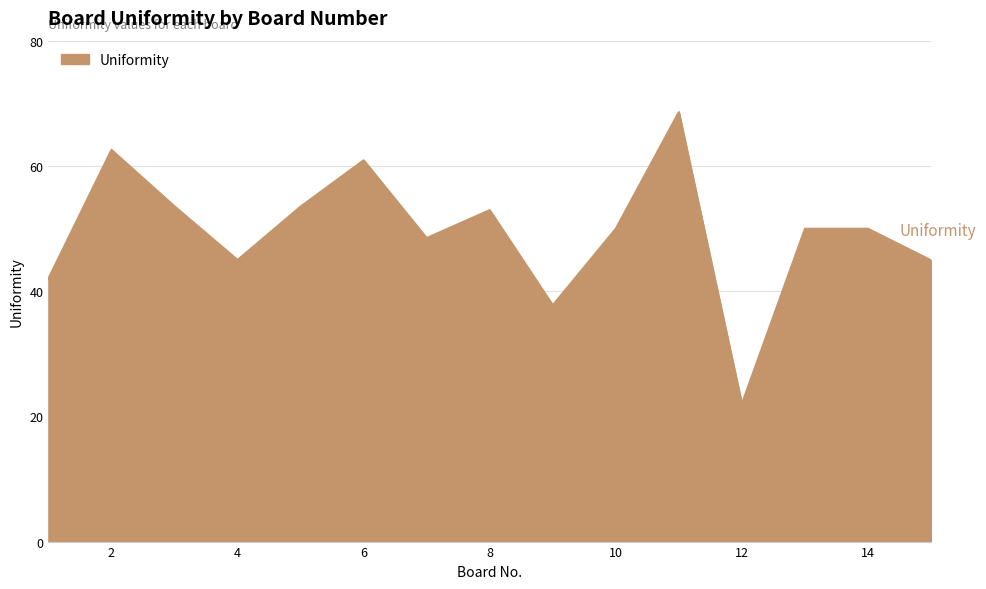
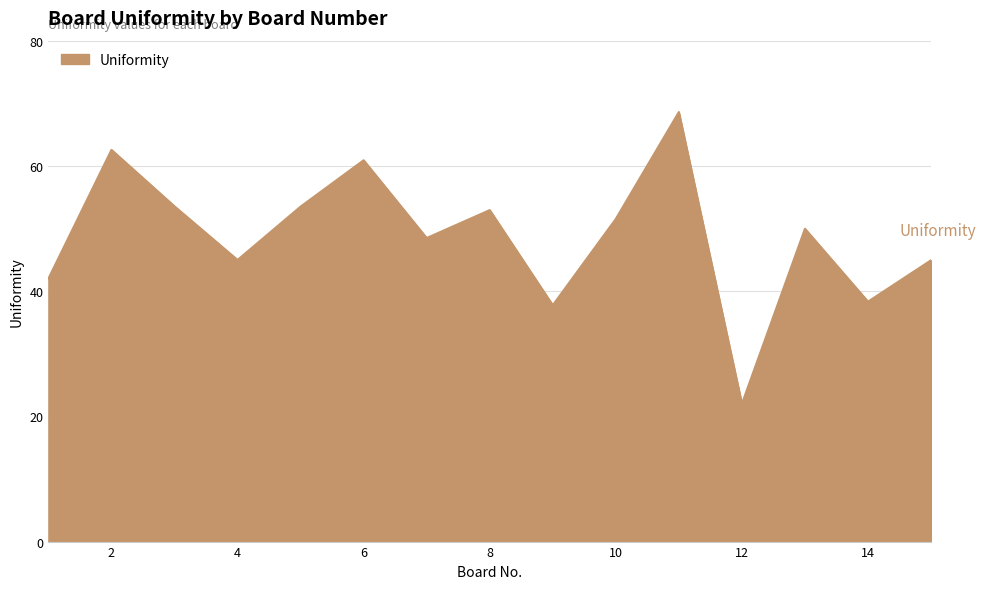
10: 50 -> 52
14: 50 -> 38
